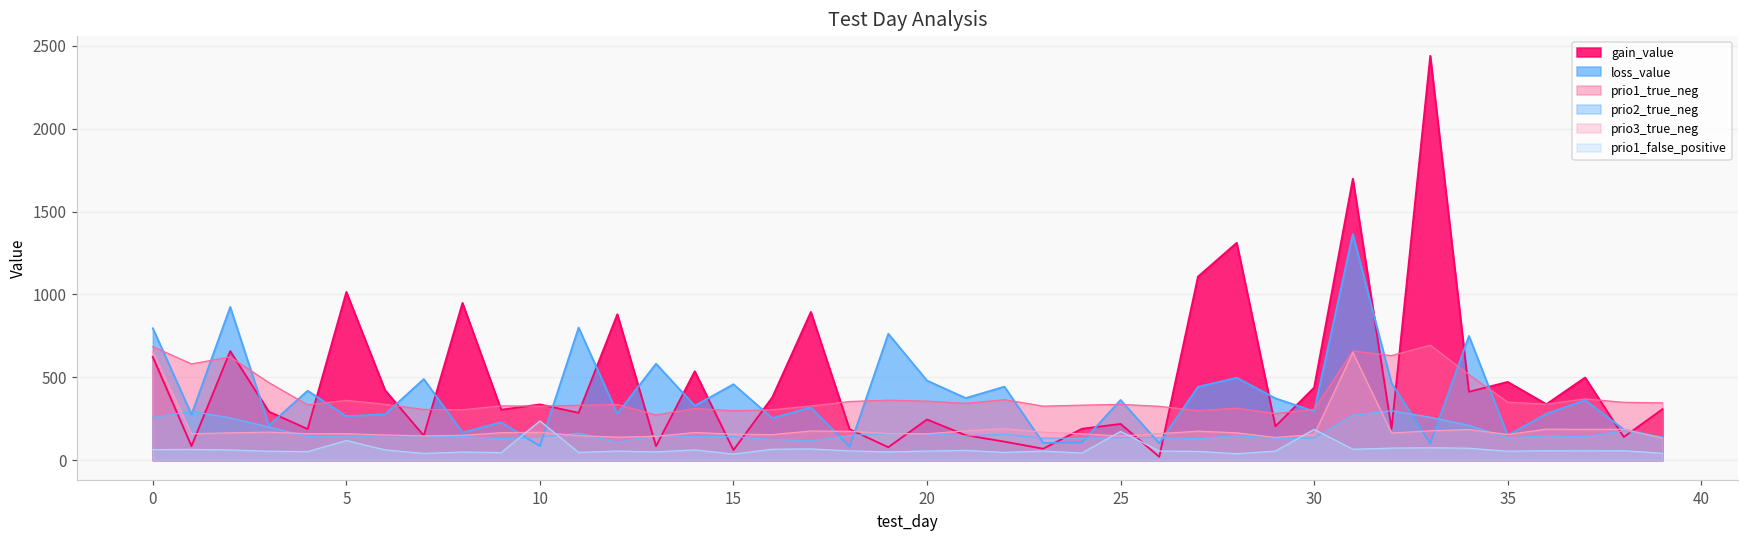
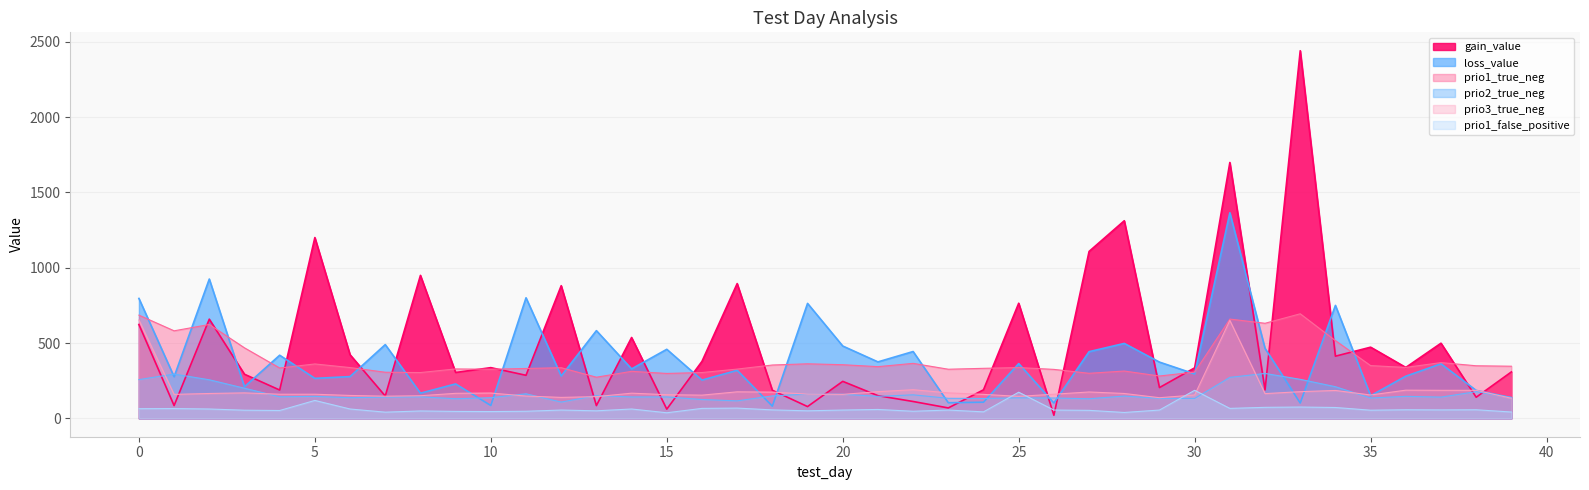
gain_value, 5: 1010 -> 1200
prio1_false_positive, 10: 240 -> 50
gain_value, 25: 220 -> 760
gain_value, 30: 440 -> 340
